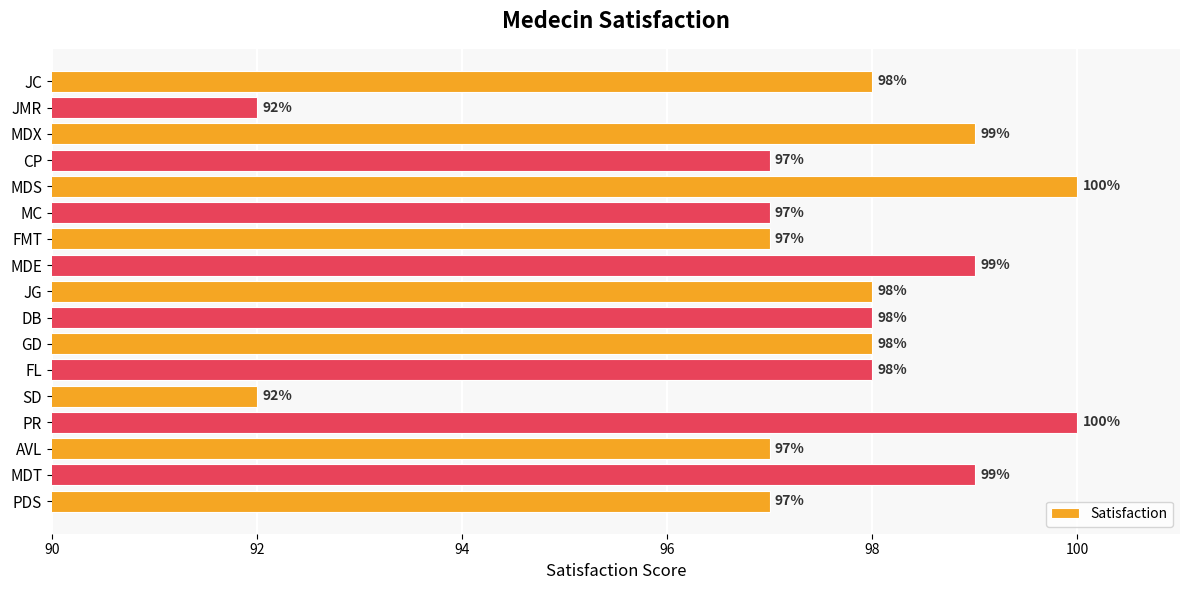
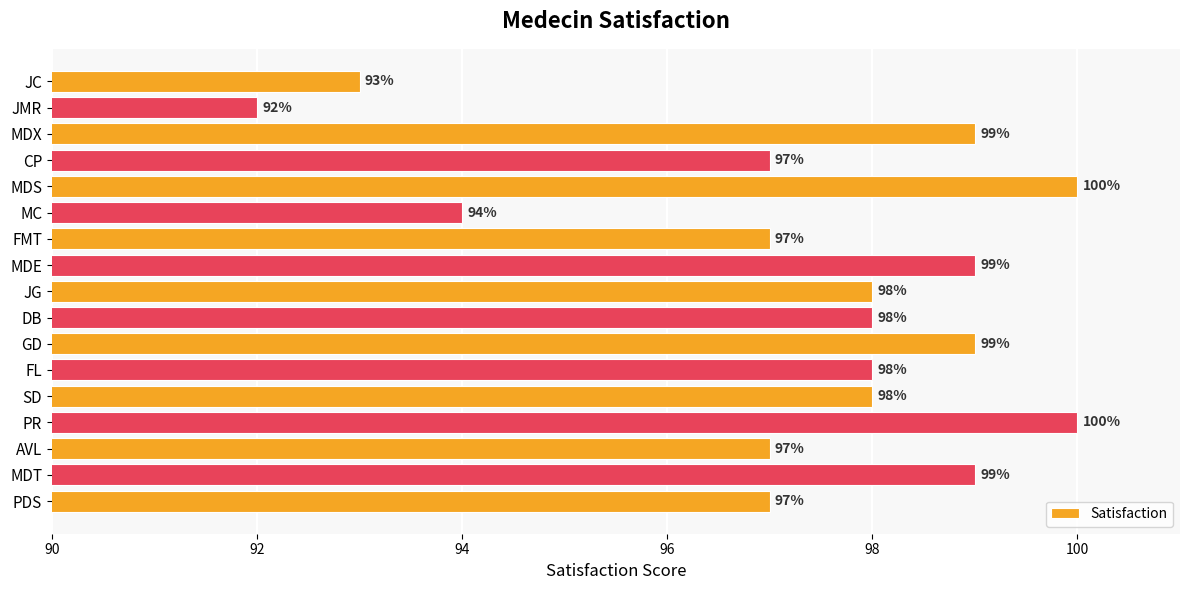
JC: 98% -> 93%
MC: 97% -> 94%
GD: 98% -> 99%
SD: 92% -> 98%
